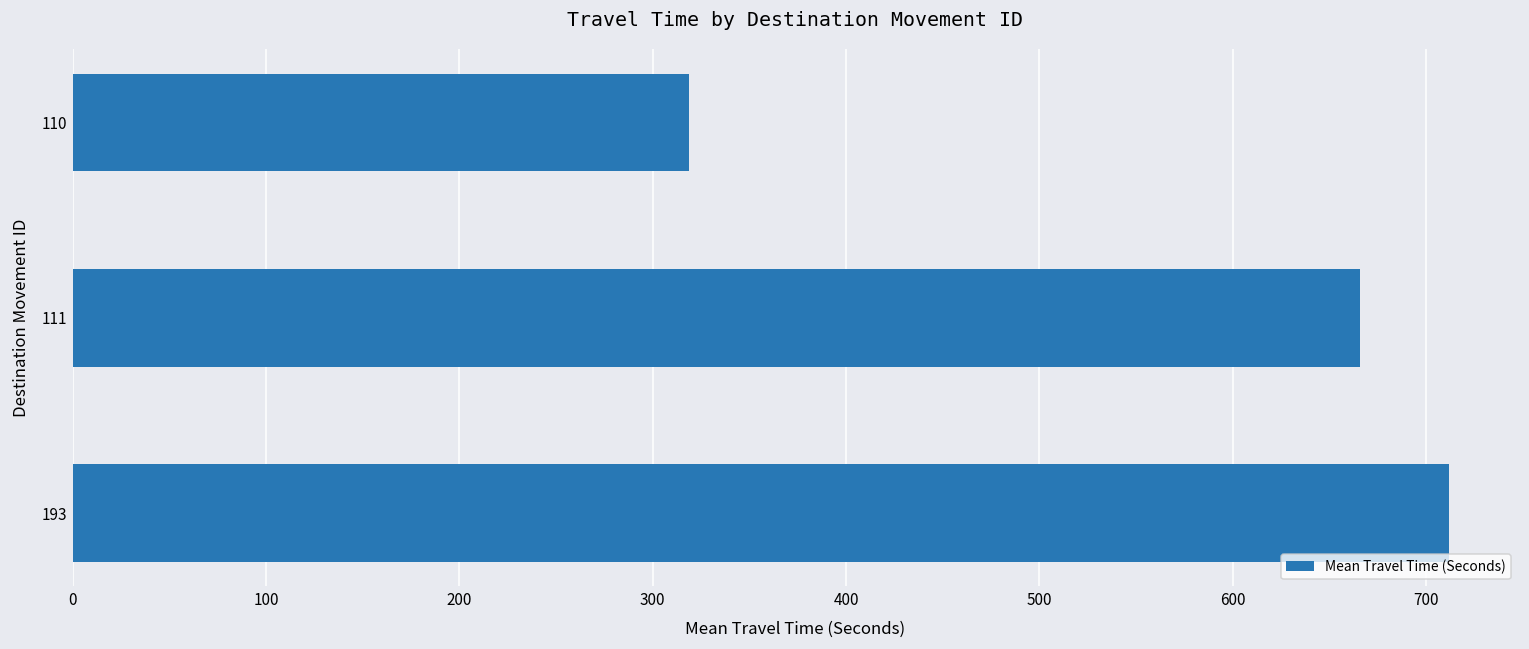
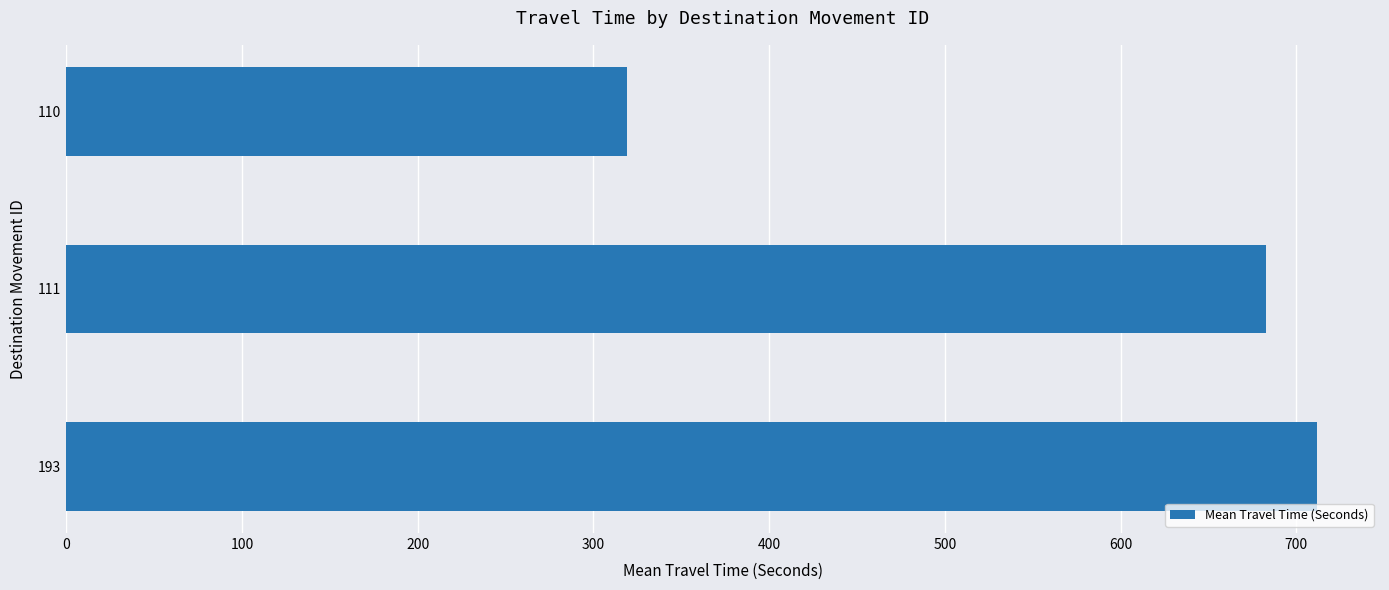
111: 666 -> 683
